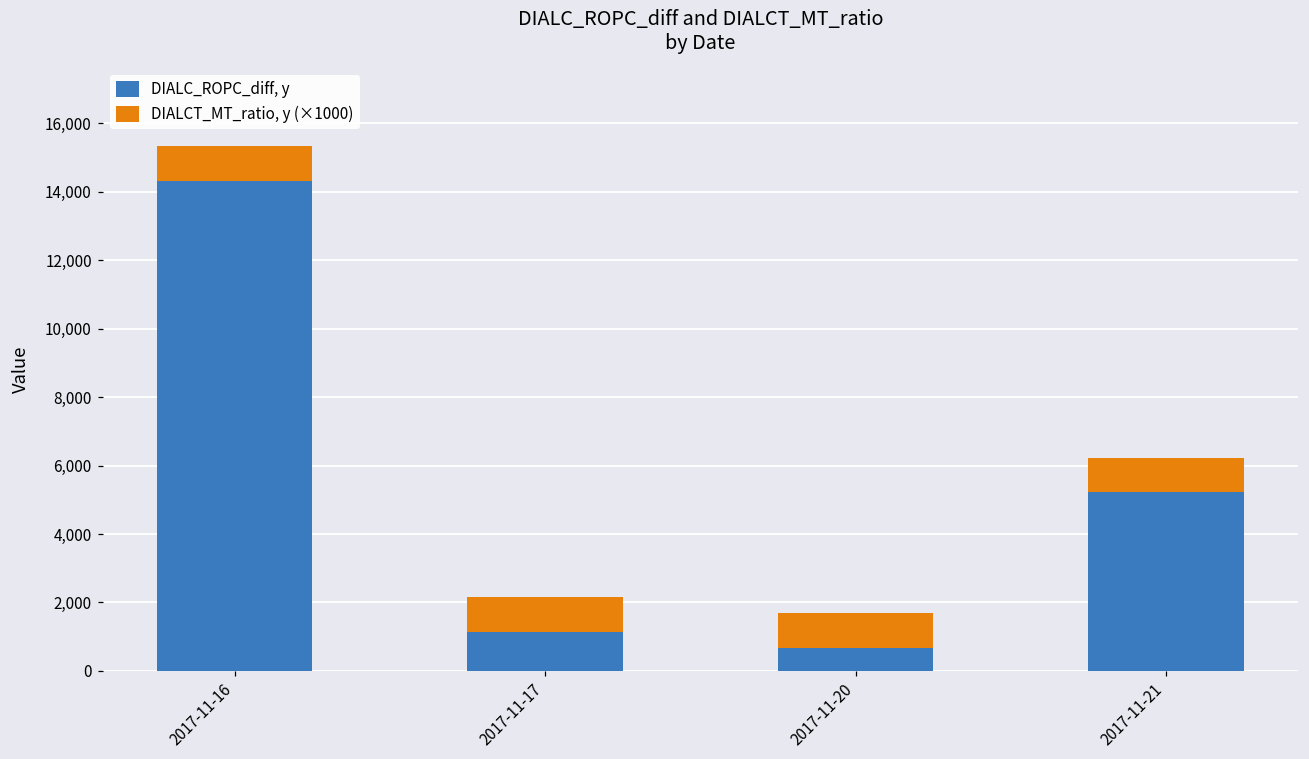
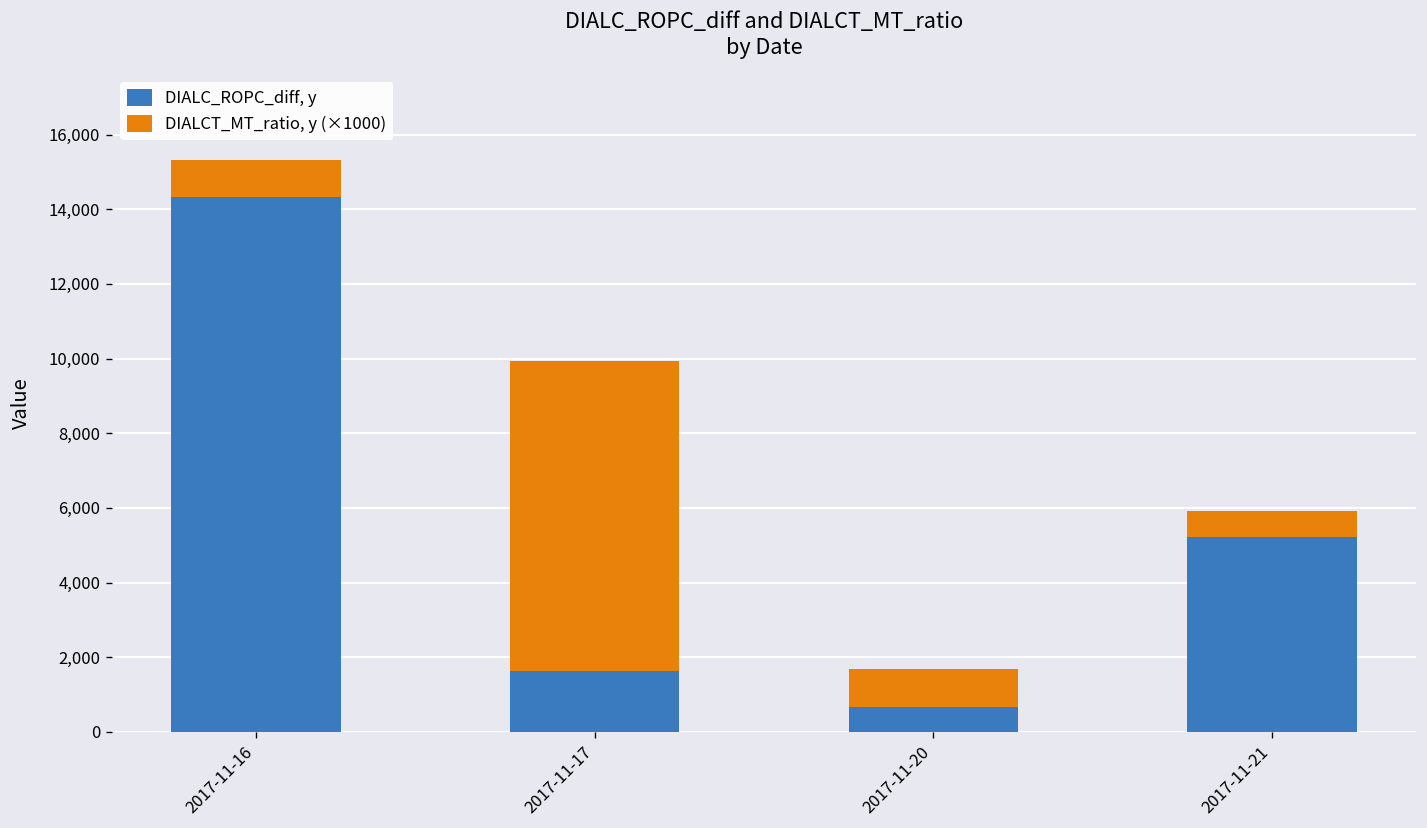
DIALC_ROPC_diff, y, 2017-11-17: 1,100 -> 1,600
DIALCT_MT_ratio, y (×1000), 2017-11-17: 1,000 -> 8,300
DIALCT_MT_ratio, y (×1000), 2017-11-21: 1,000 -> 700
